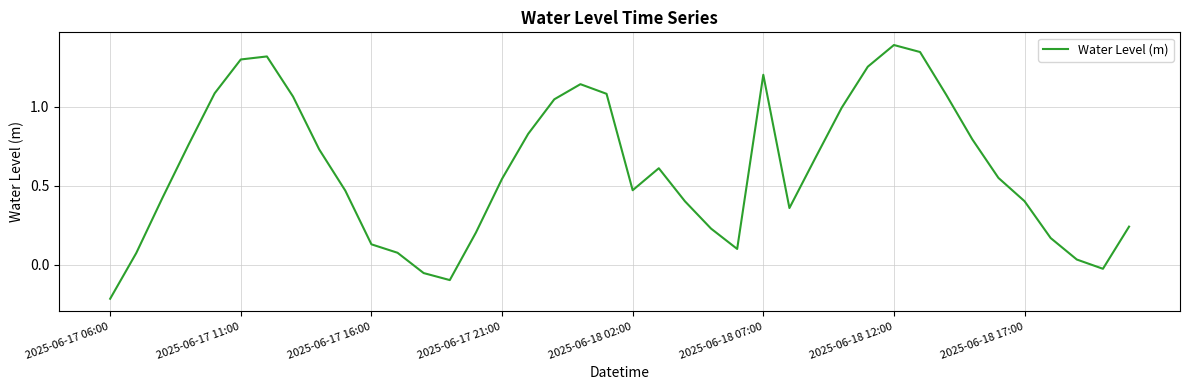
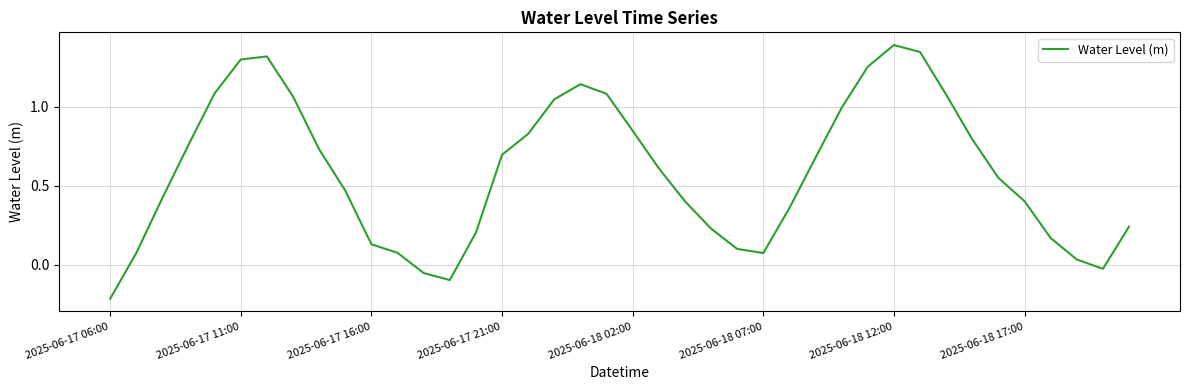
2025-06-17 21:00: 0.54 -> 0.70
2025-06-18 02:00: 0.47 -> 0.85
2025-06-18 07:00: 1.20 -> 0.07
